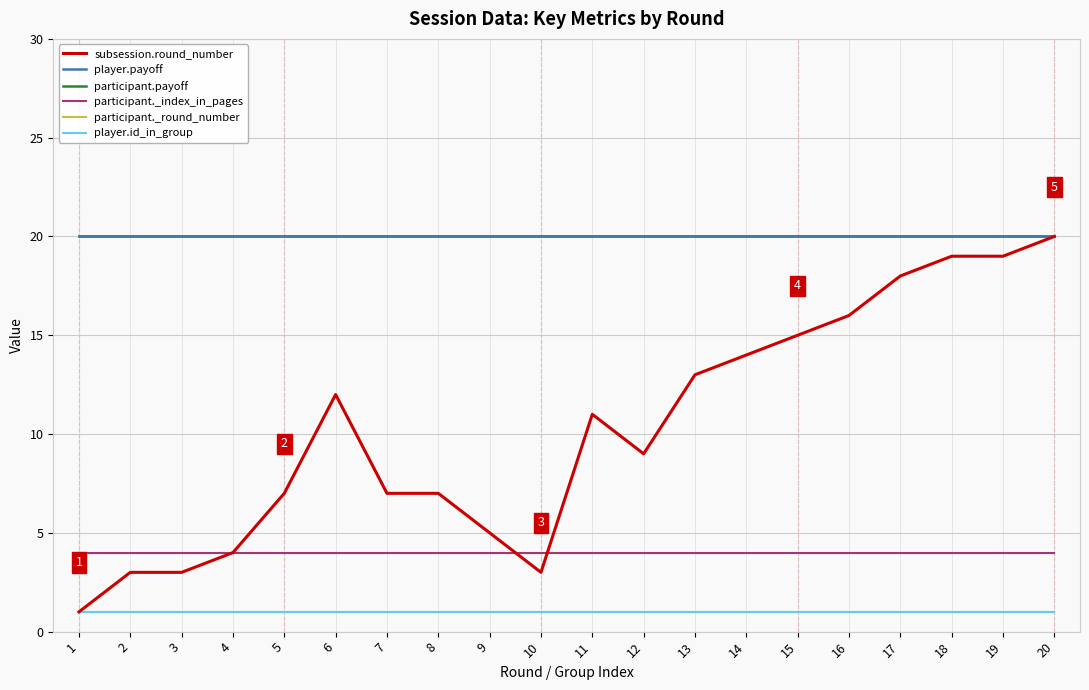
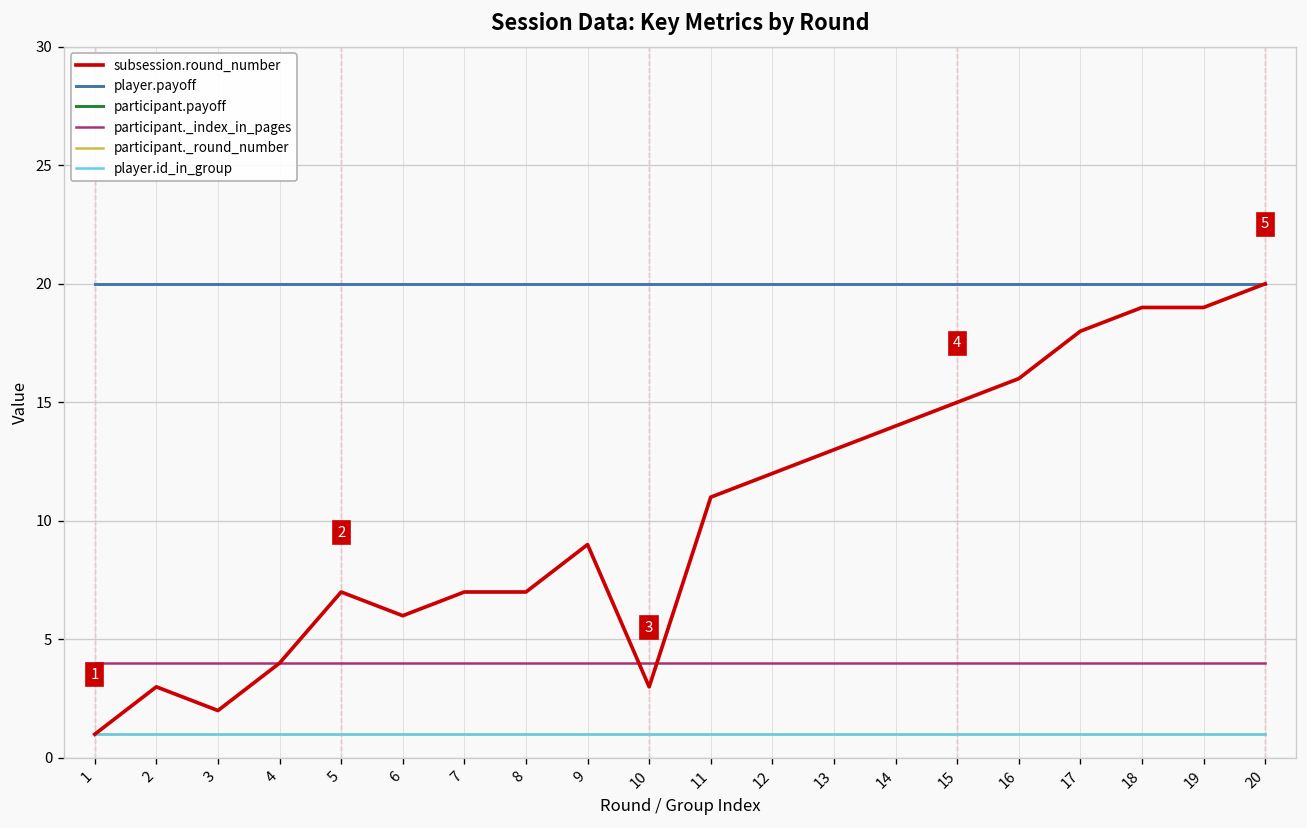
subsession.round_number, 3: 3 -> 2
subsession.round_number, 6: 12 -> 6
subsession.round_number, 9: 5 -> 9
subsession.round_number, 12: 9 -> 12
